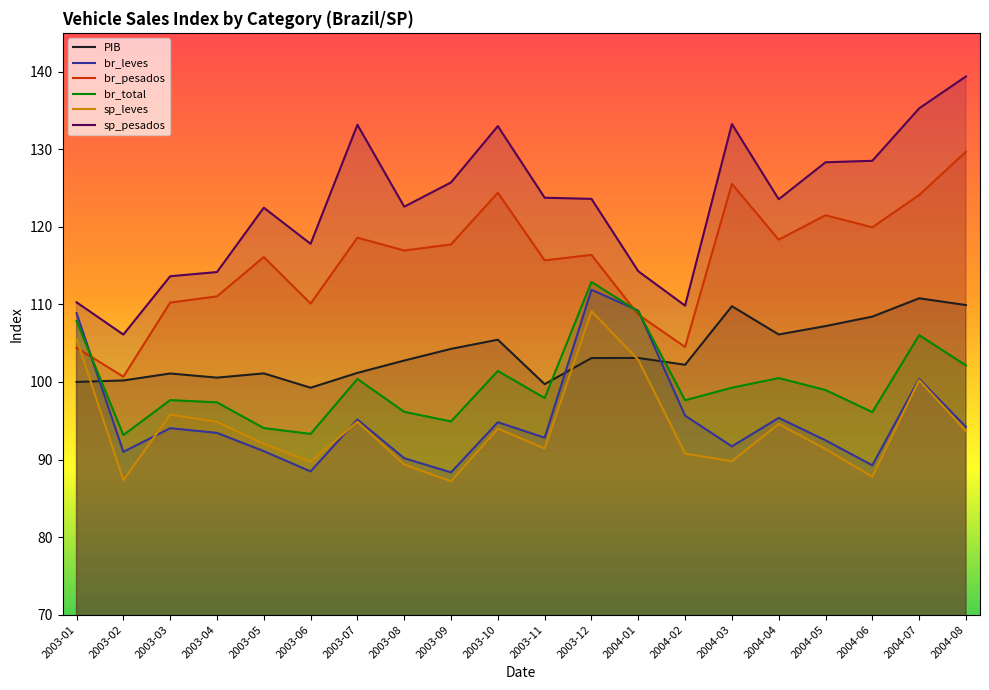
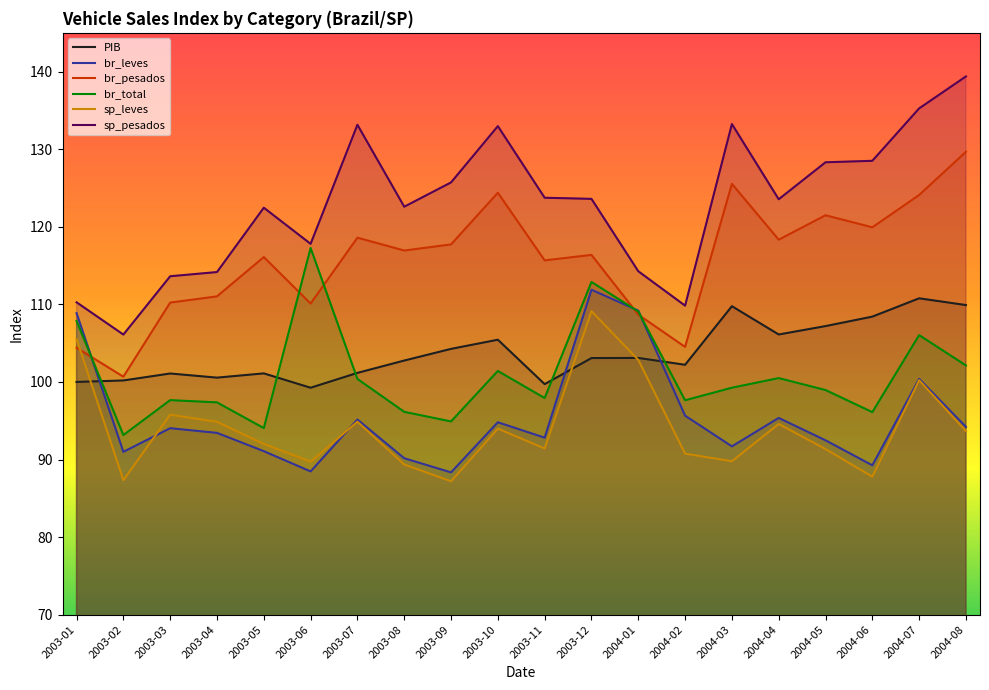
br_total, 2003-06: 93 -> 117
